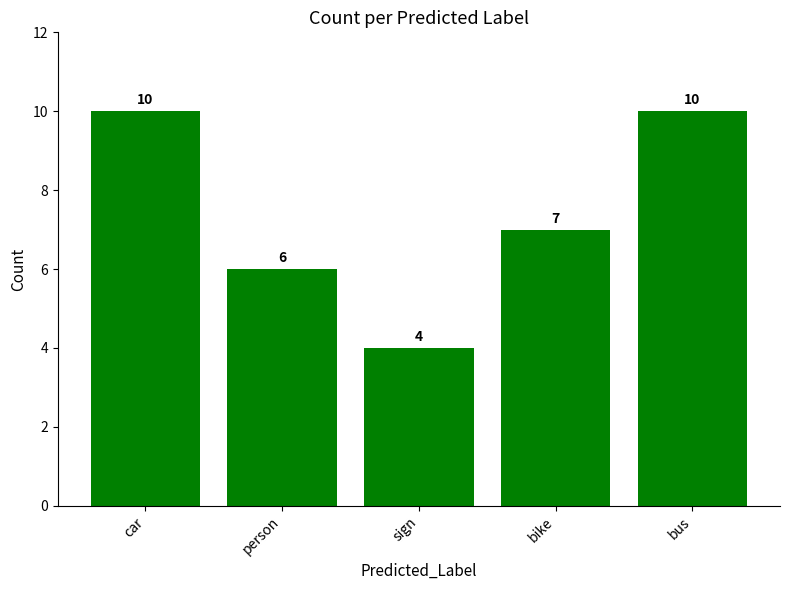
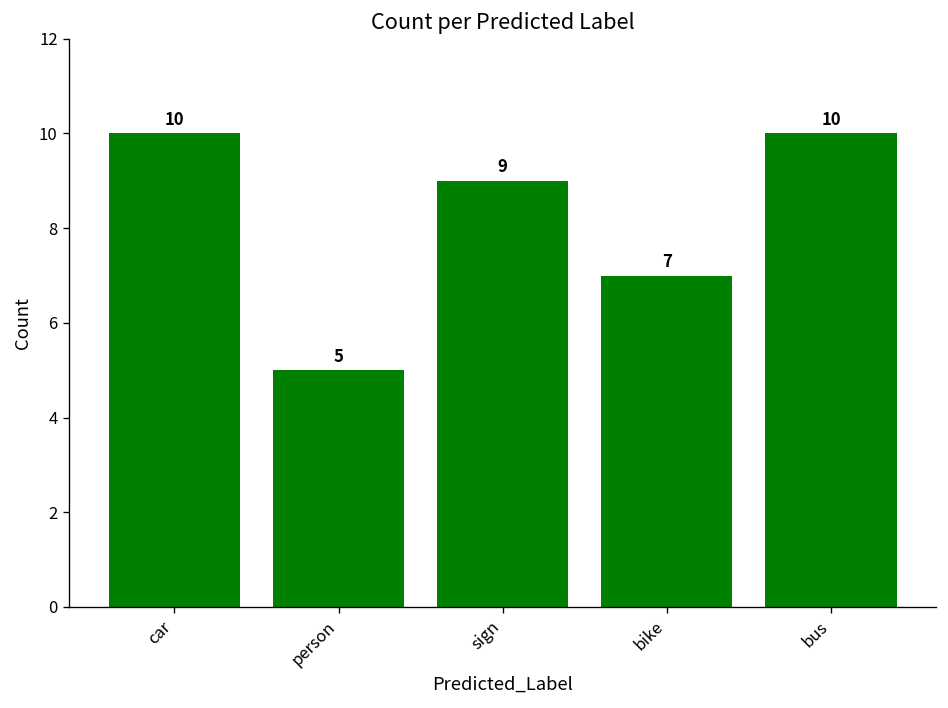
person: 6 -> 5
sign: 4 -> 9
